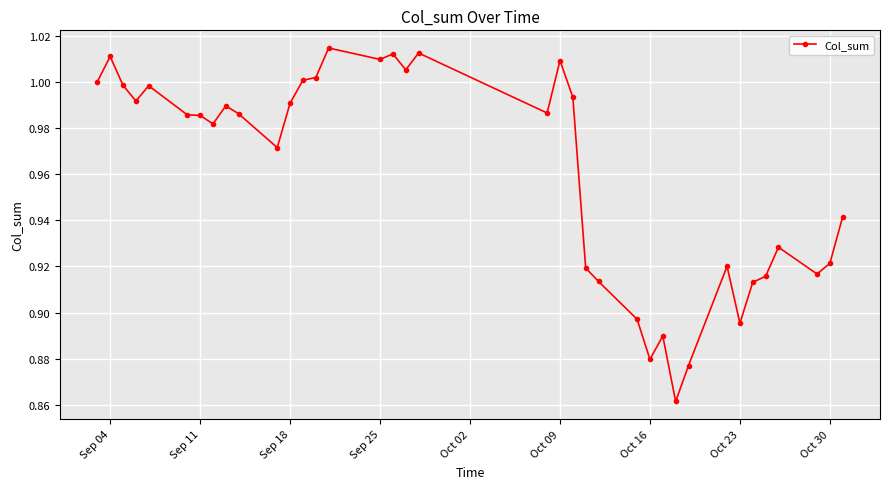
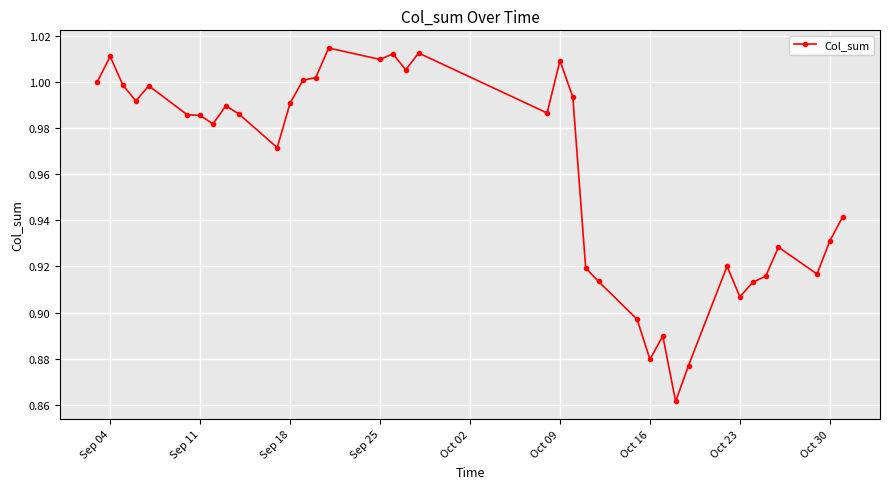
Oct 23: 0.895 -> 0.907
Oct 30: 0.921 -> 0.931
